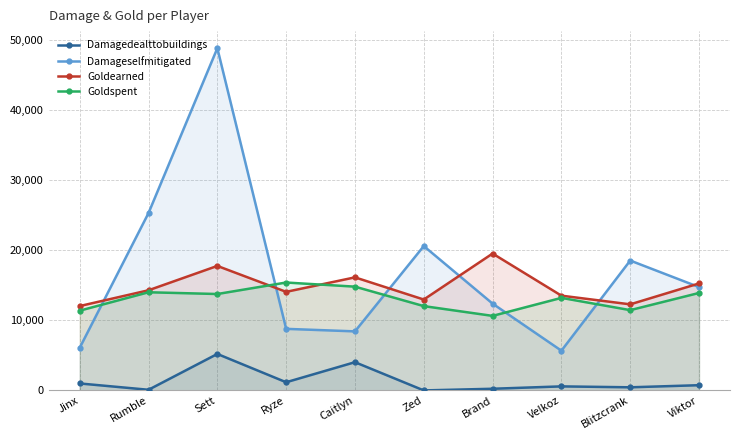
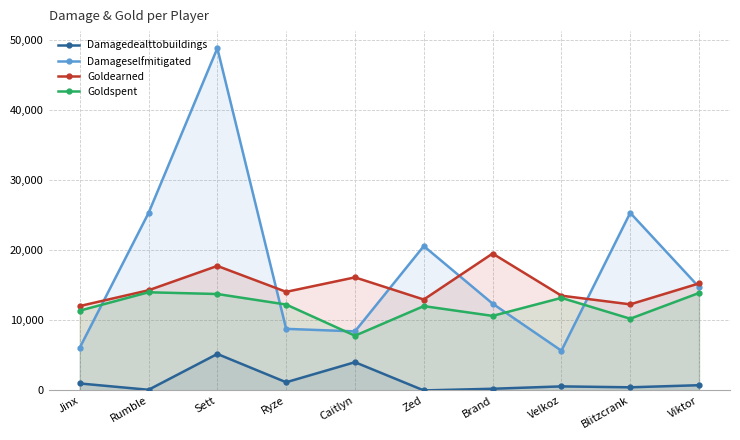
Goldspent, Ryze: 15,000 -> 12,000
Goldspent, Caitlyn: 15,000 -> 8,000
Damageselfmitigated, Blitzcrank: 19,000 -> 25,000
Goldspent, Blitzcrank: 11,000 -> 10,000
